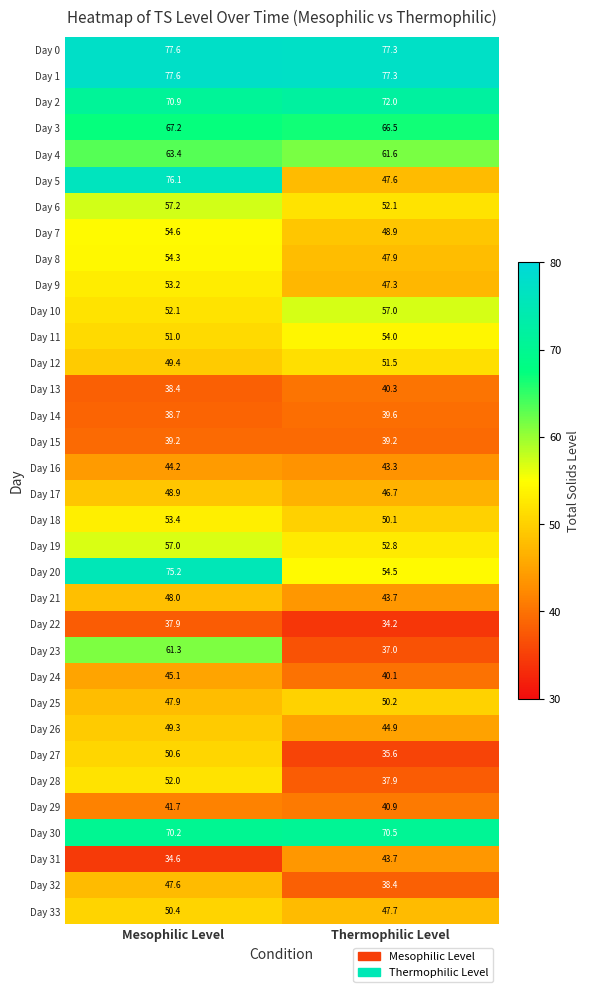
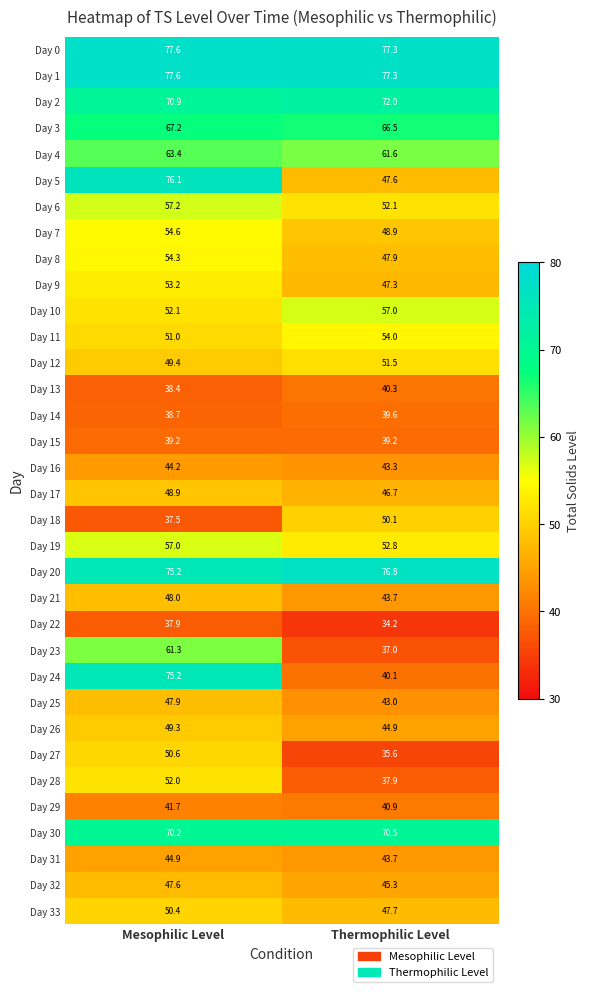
Day 18, Mesophilic Level: 53.4 -> 37.5
Day 20, Thermophilic Level: 54.5 -> 76.8
Day 24, Mesophilic Level: 45.1 -> 75.2
Day 25, Thermophilic Level: 50.2 -> 43.0
Day 31, Mesophilic Level: 34.6 -> 44.9
Day 32, Thermophilic Level: 38.4 -> 45.3
